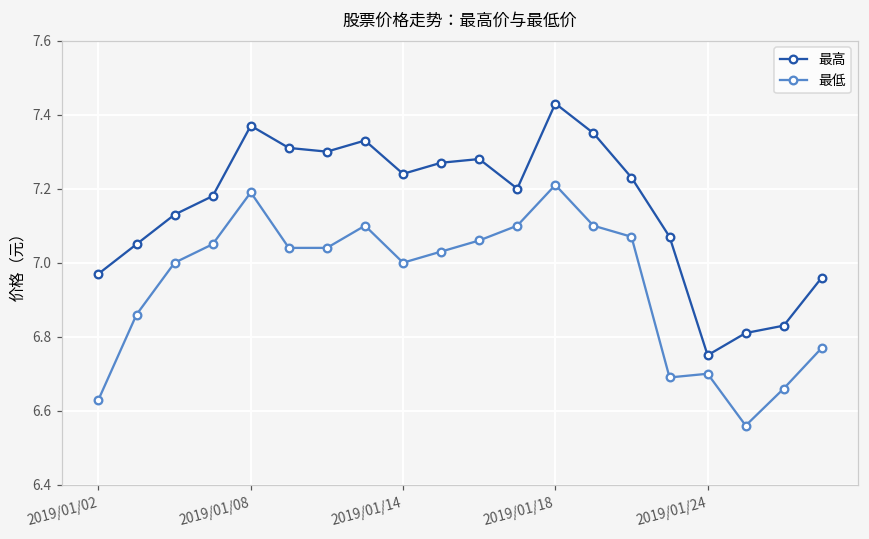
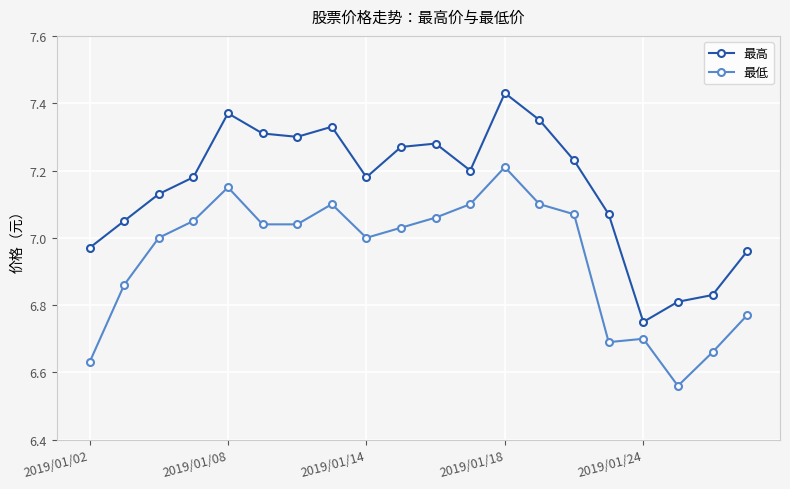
最低, 2019/01/08: 7.19 -> 7.15
最高, 2019/01/14: 7.24 -> 7.18
